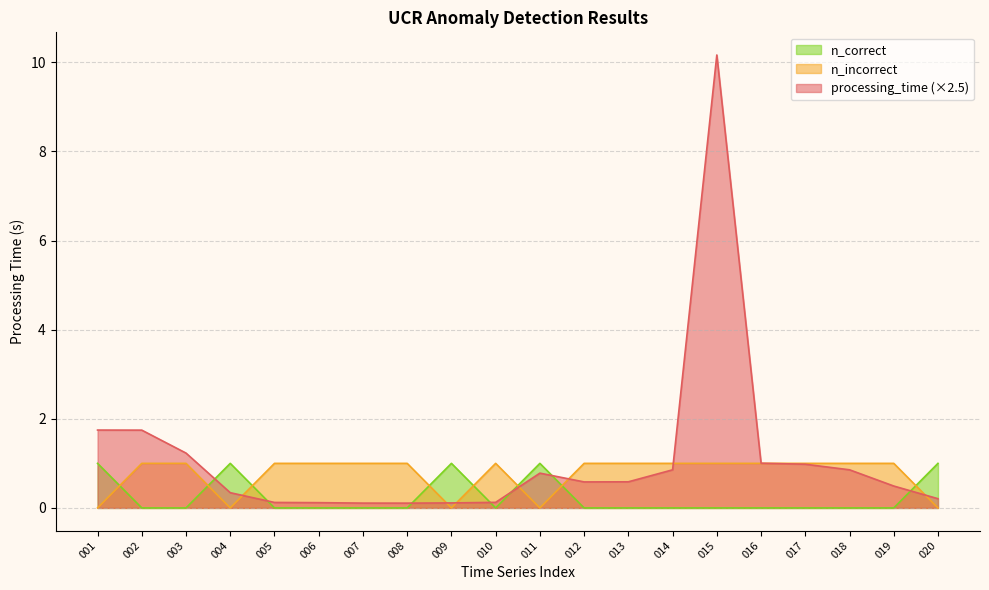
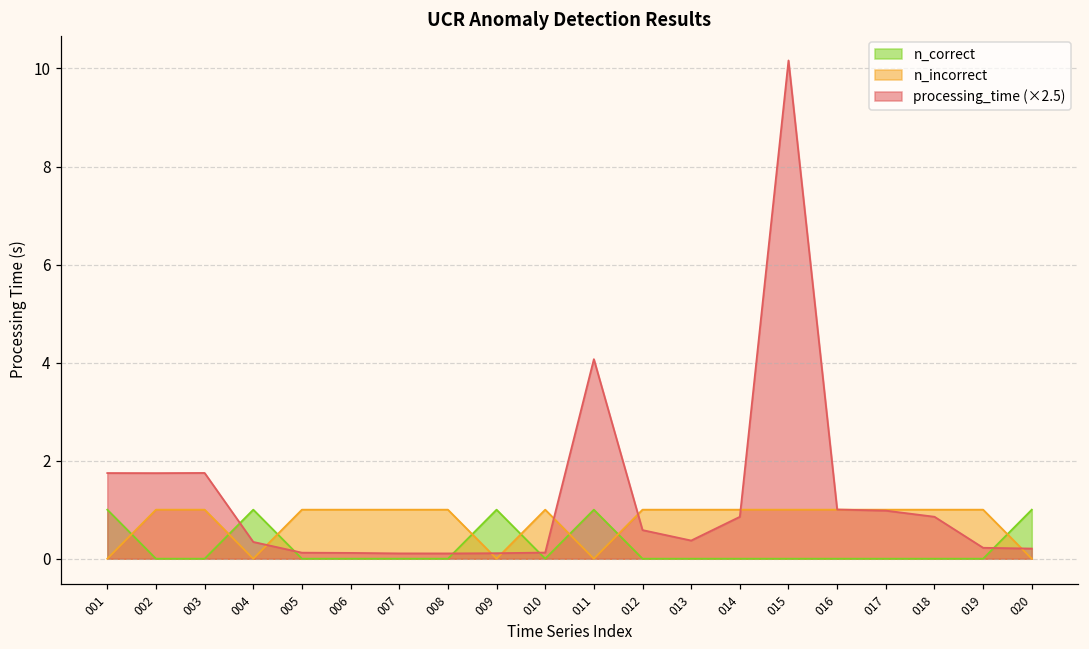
processing_time (×2.5), 003: 1.2 -> 1.7
processing_time (×2.5), 011: 0.8 -> 4.1
processing_time (×2.5), 013: 0.6 -> 0.4
processing_time (×2.5), 019: 0.5 -> 0.2
